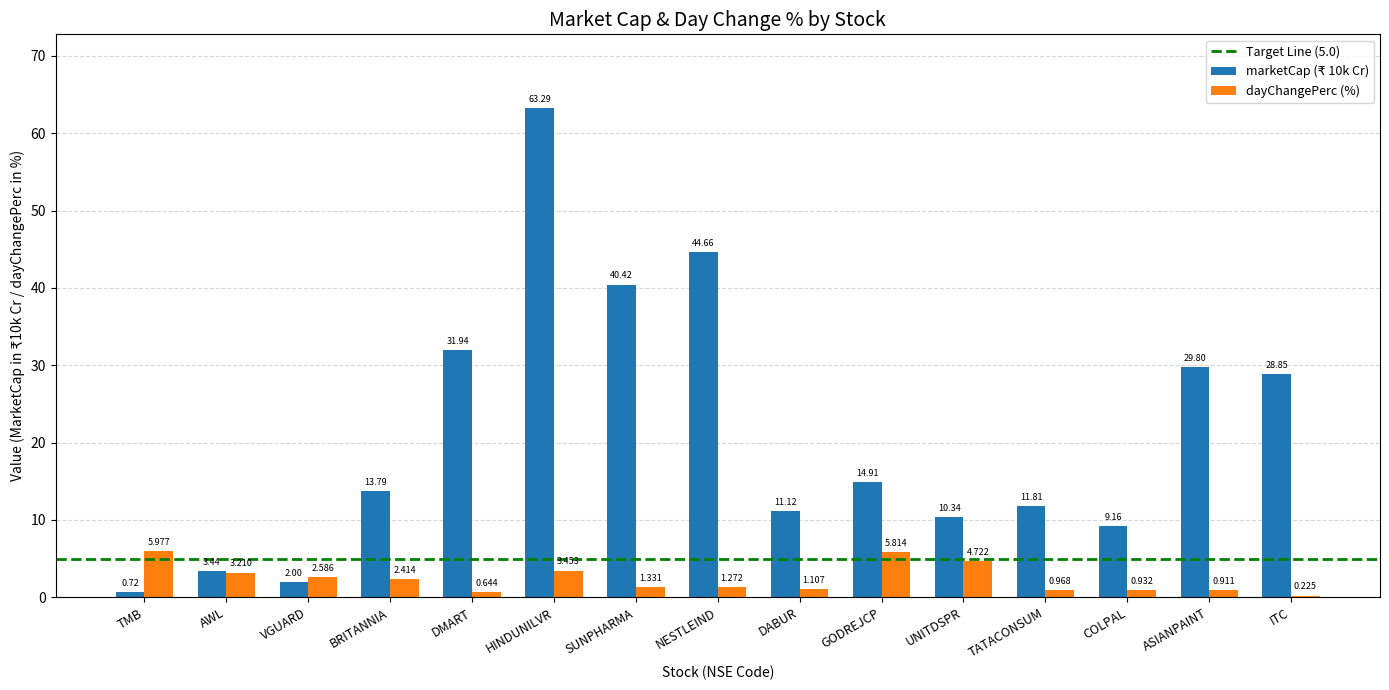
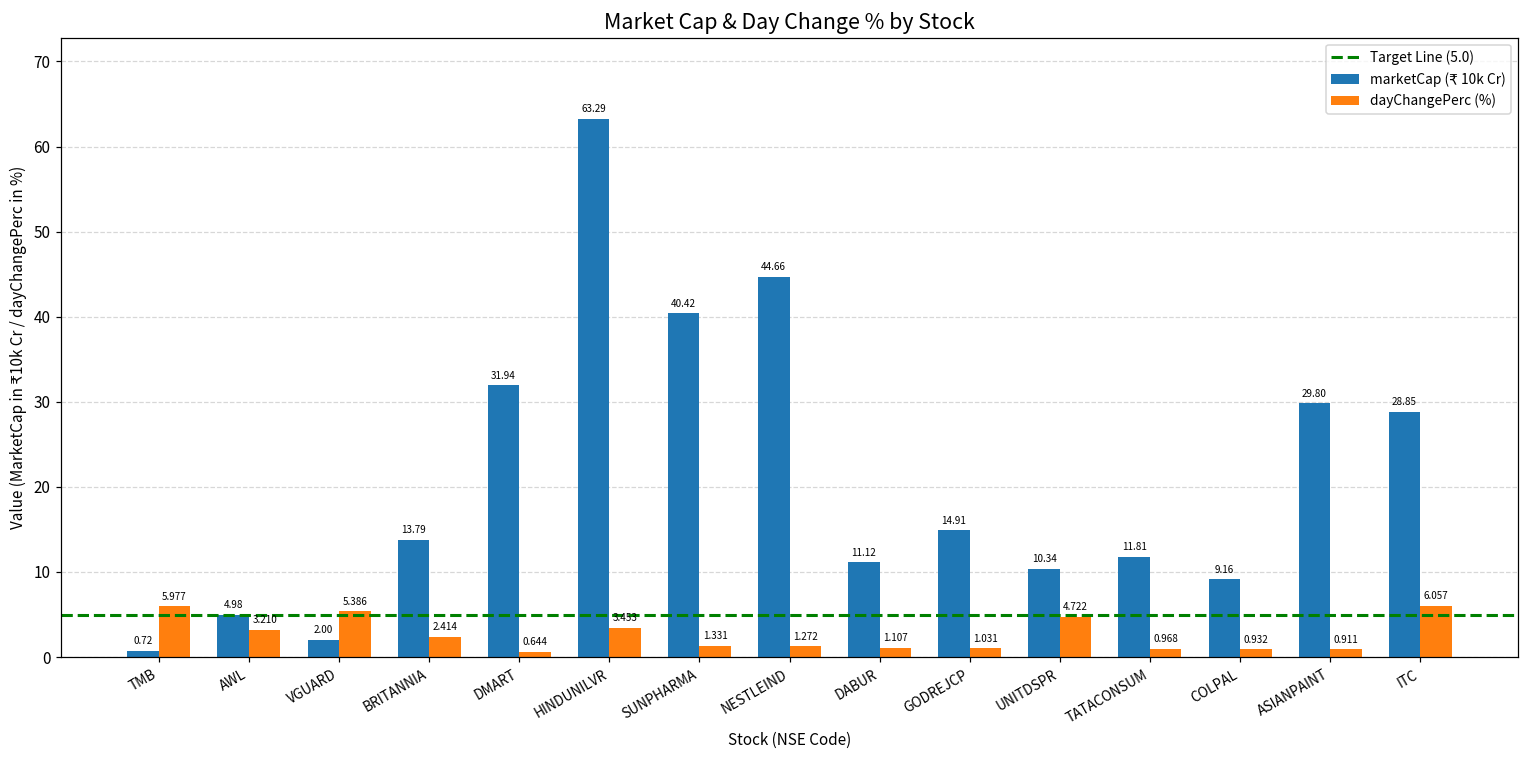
marketCap (₹ 10k Cr), AWL: 3.44 -> 4.98
dayChangePerc (%), VGUARD: 2.586 -> 5.386
dayChangePerc (%), GODREJCP: 5.814 -> 1.031
dayChangePerc (%), ITC: 0.225 -> 6.057
